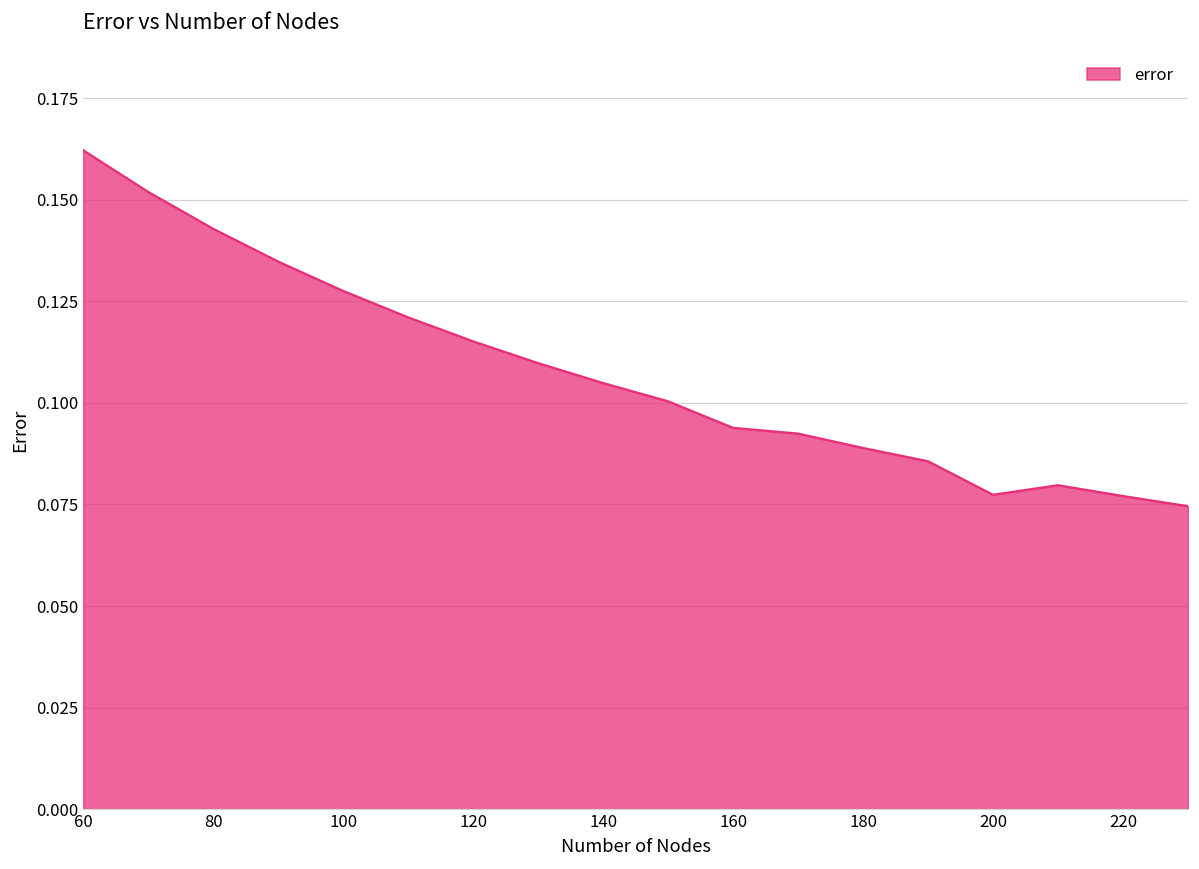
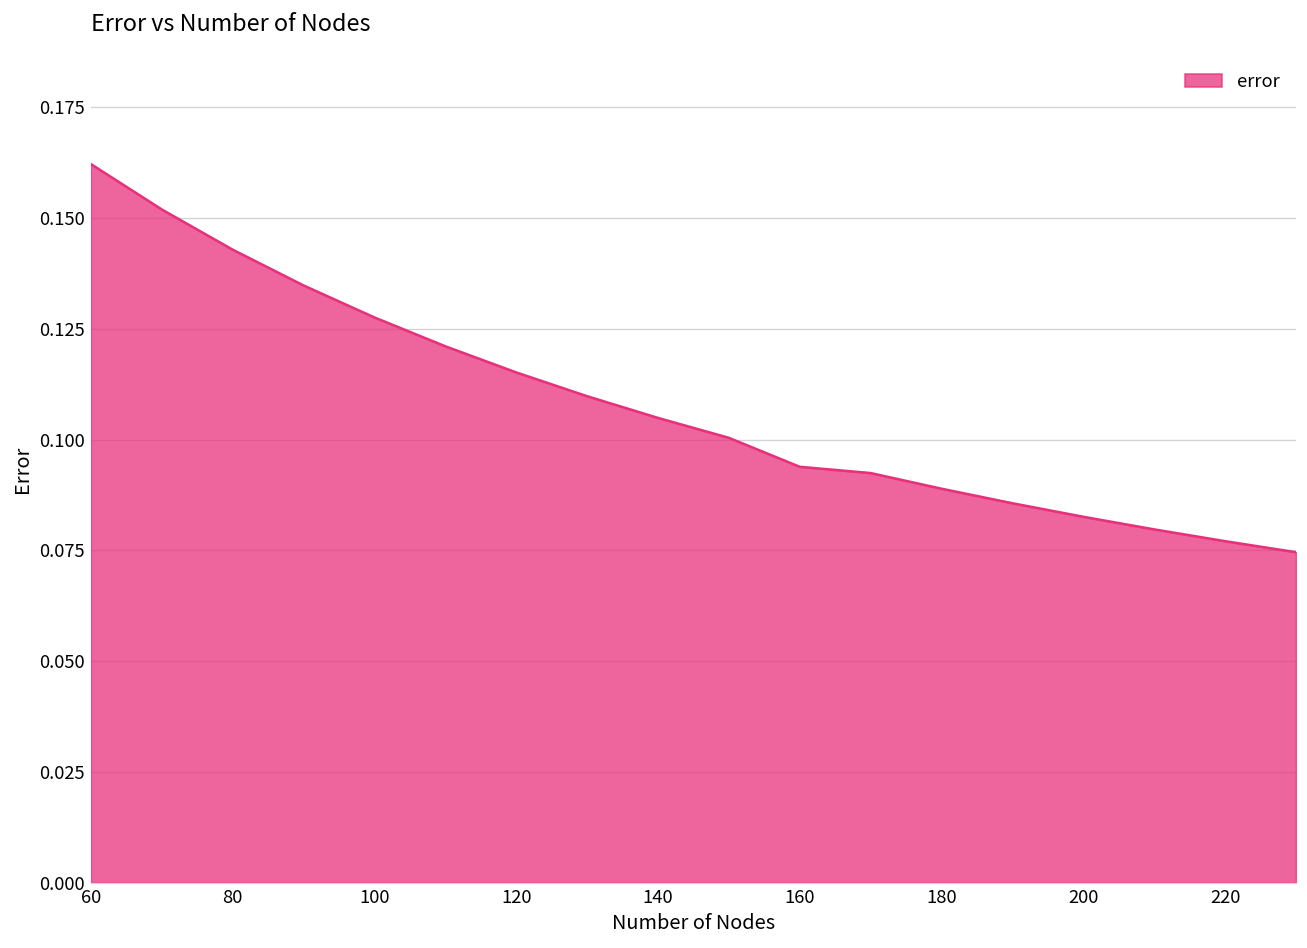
200: 0.077 -> 0.083
